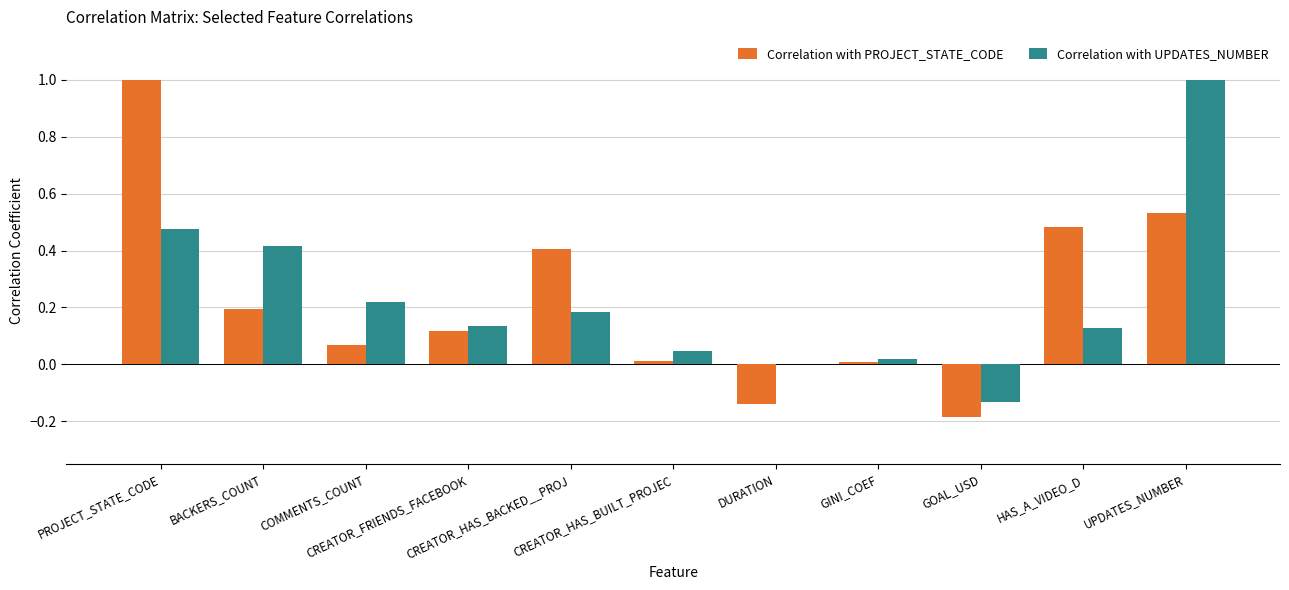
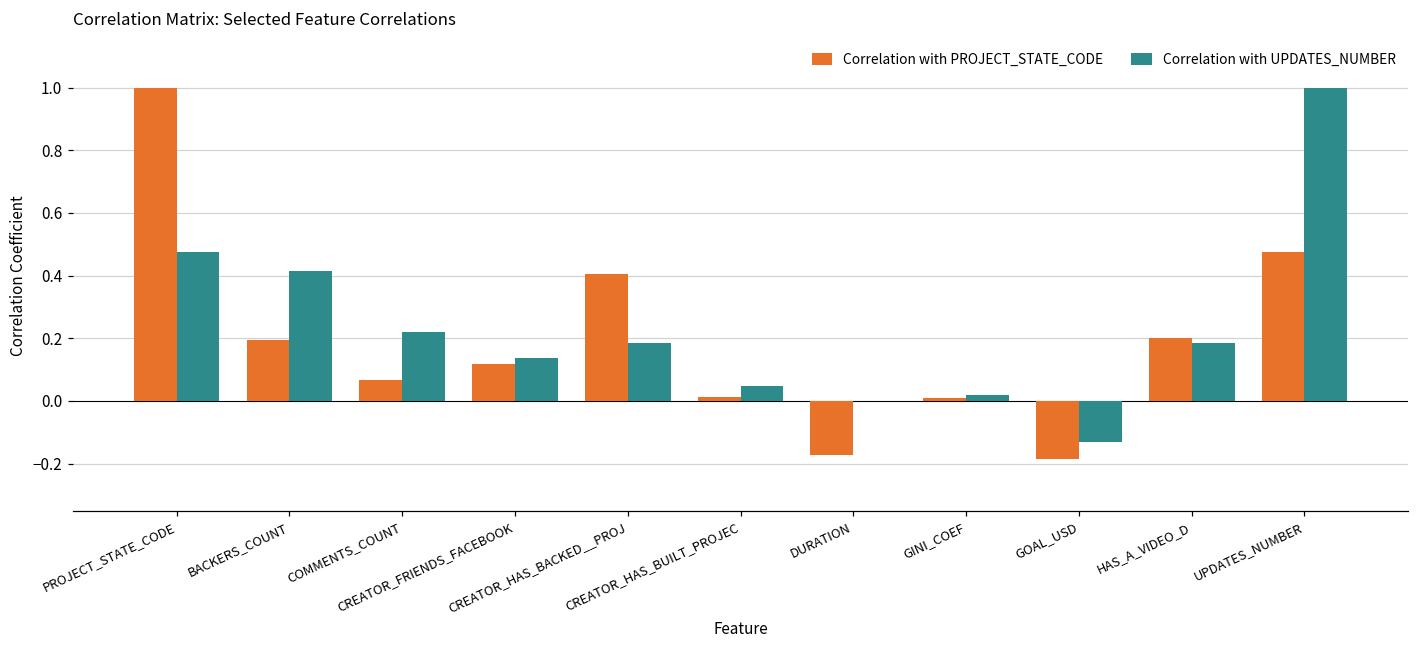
Correlation with PROJECT_STATE_CODE, DURATION: -0.14 -> -0.17
Correlation with PROJECT_STATE_CODE, HAS_A_VIDEO_D: 0.48 -> 0.20
Correlation with UPDATES_NUMBER, HAS_A_VIDEO_D: 0.13 -> 0.19
Correlation with PROJECT_STATE_CODE, UPDATES_NUMBER: 0.53 -> 0.48
